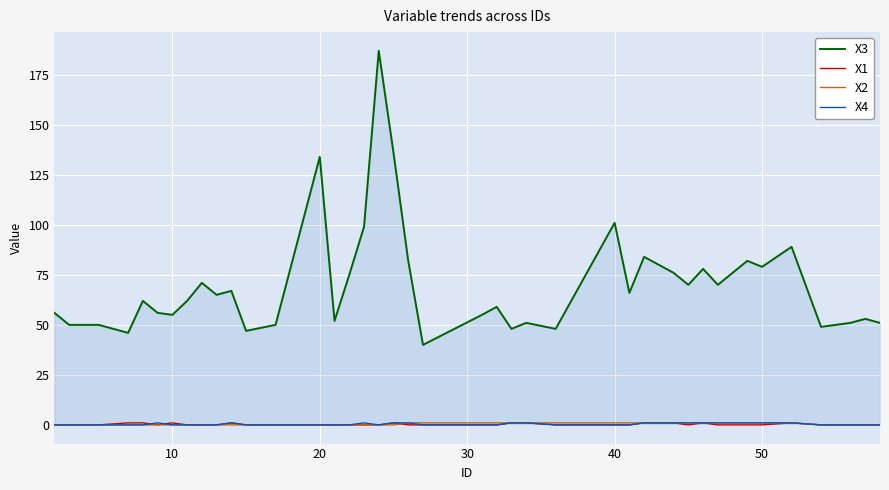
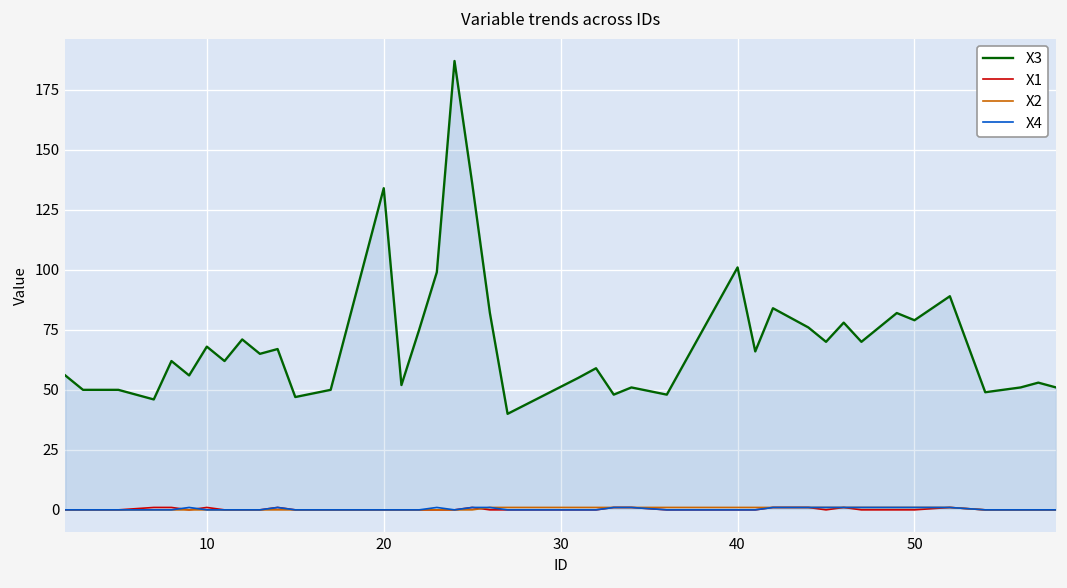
X3, 10: 55 -> 68
